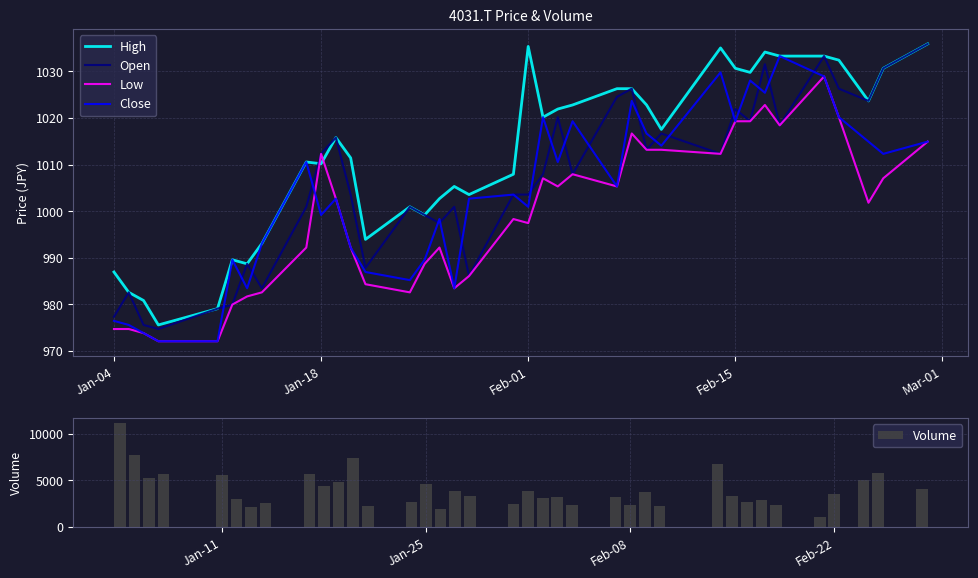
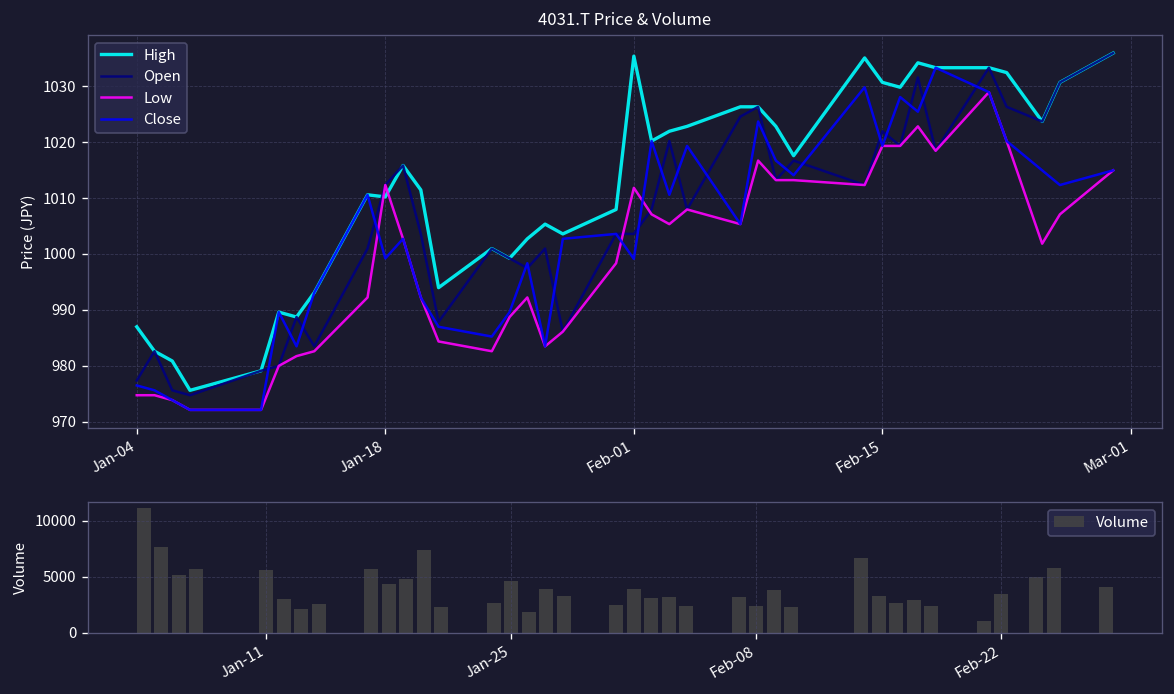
4031.T Price & Volume, Low, Feb-01: 997 -> 1012
4031.T Price & Volume, Close, Feb-01: 1001 -> 999
